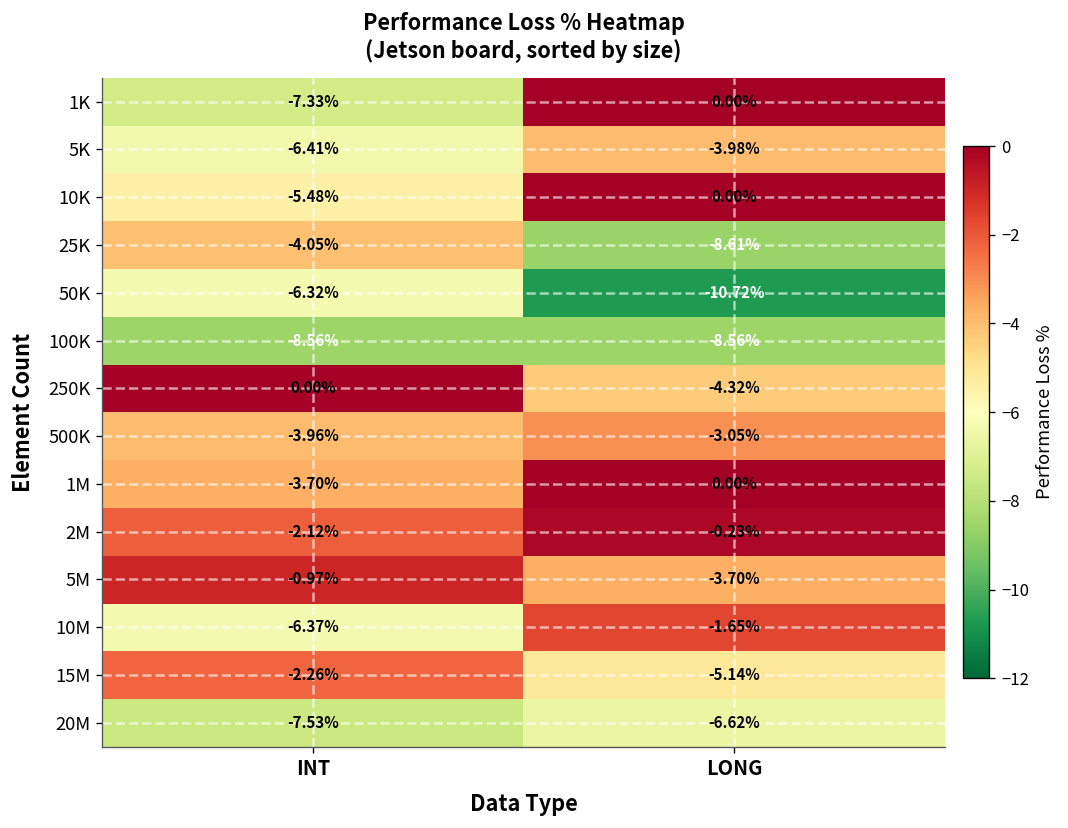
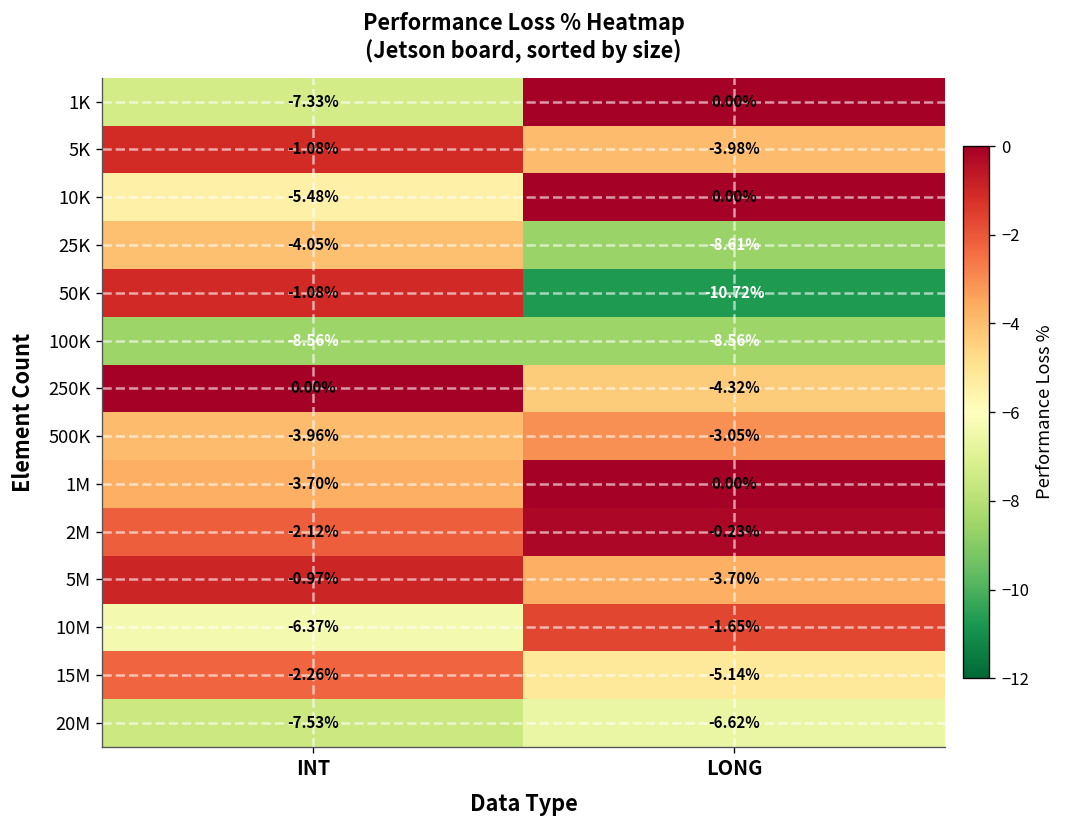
5K, INT: -6.41% -> -1.08%
50K, INT: -6.32% -> -1.08%
